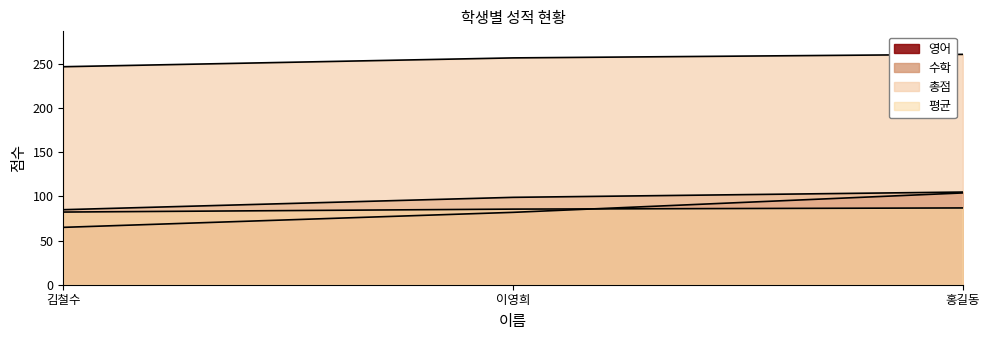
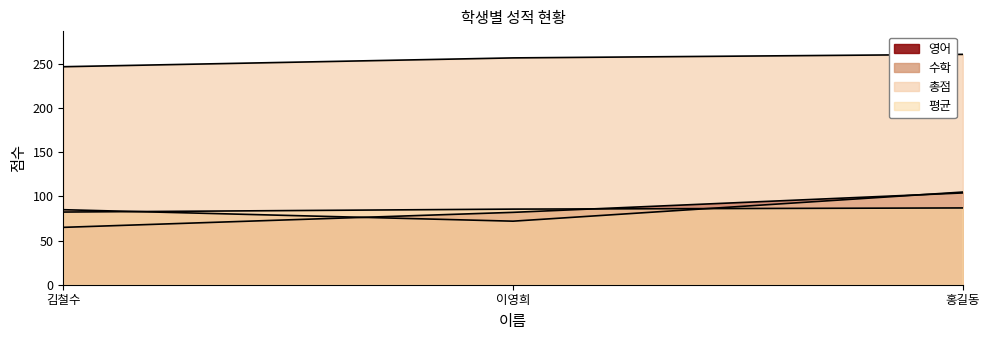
수학, 이영희: 100 -> 70
